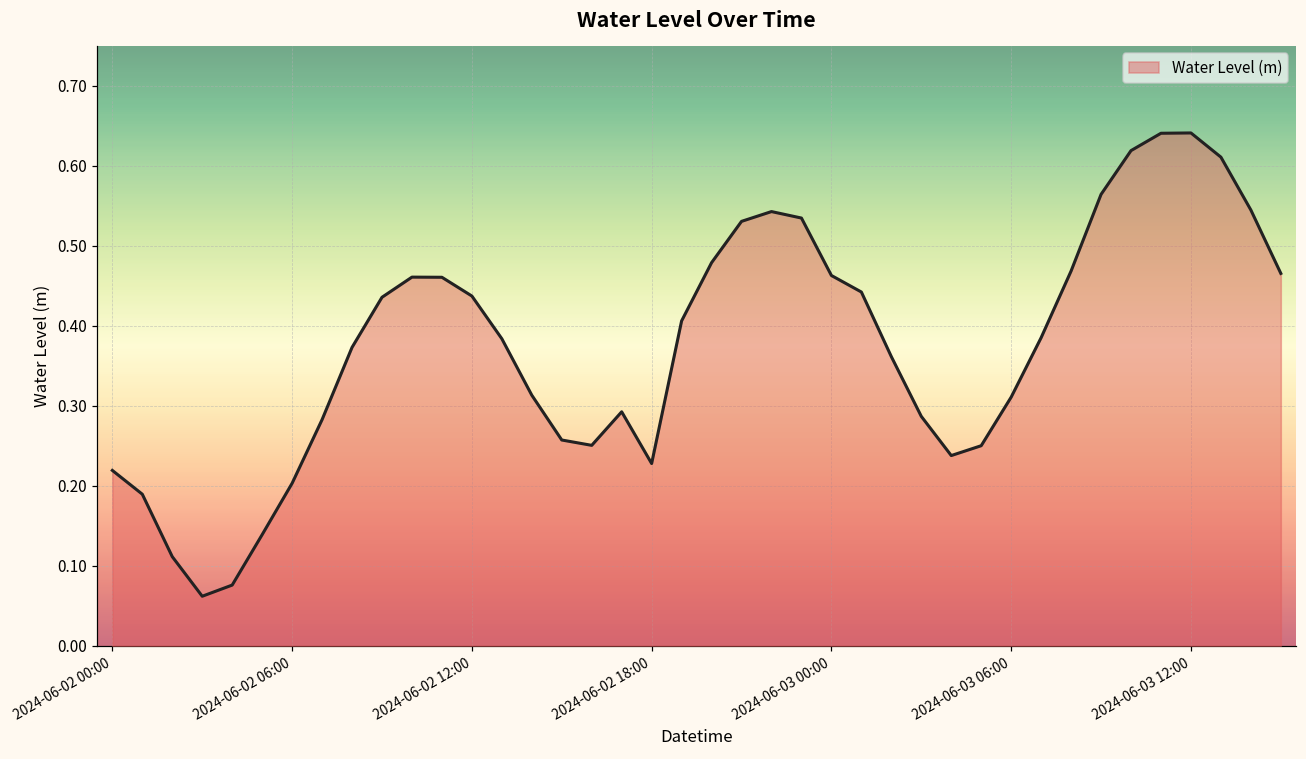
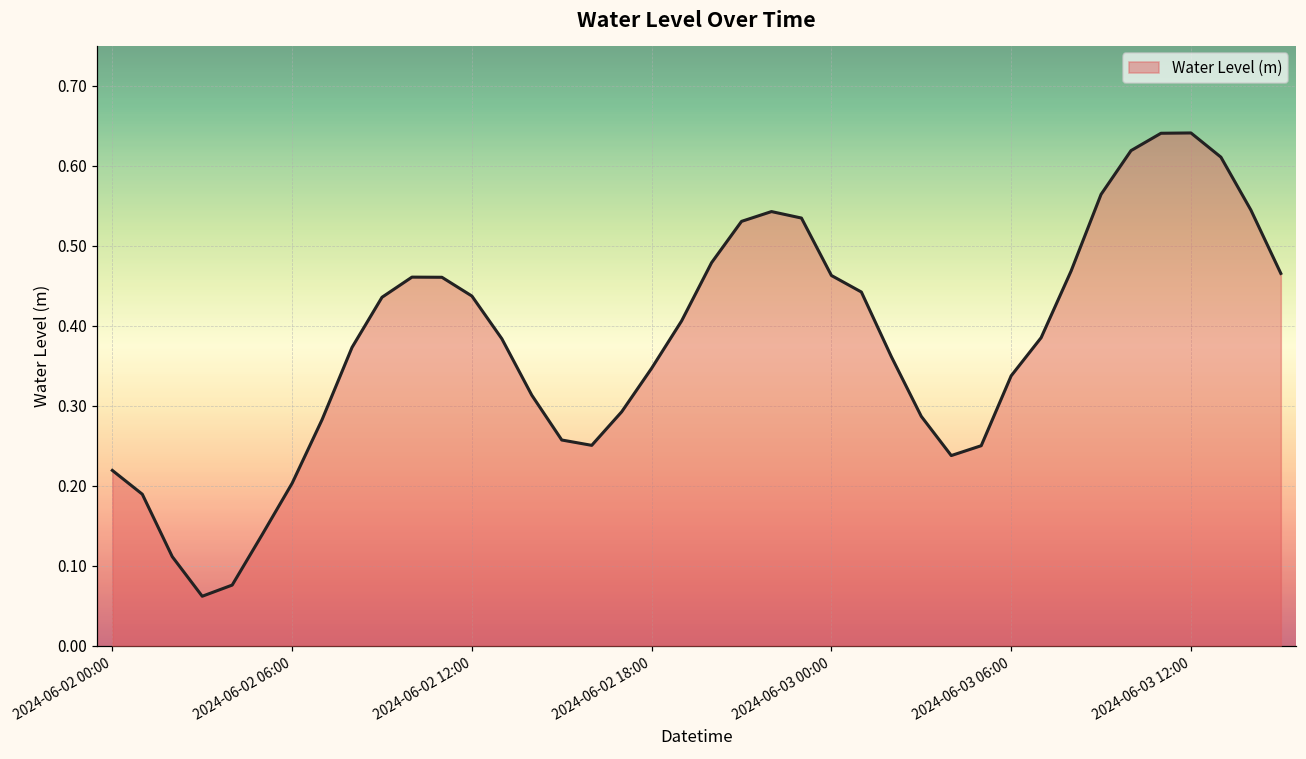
2024-06-02 18:00: 0.23 -> 0.35
2024-06-03 06:00: 0.31 -> 0.34
